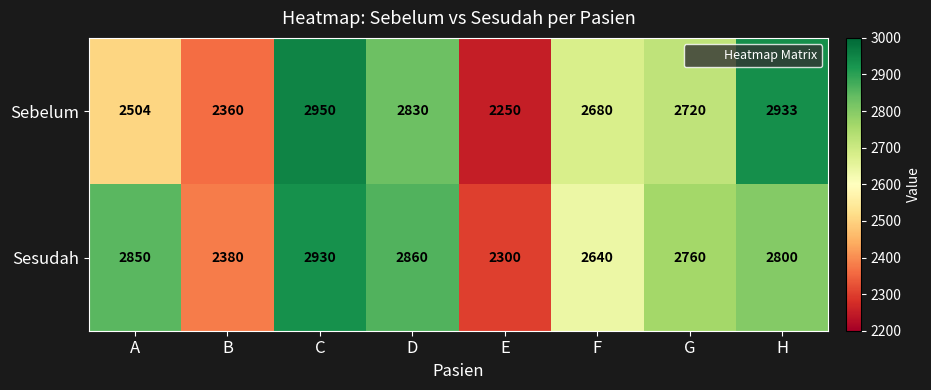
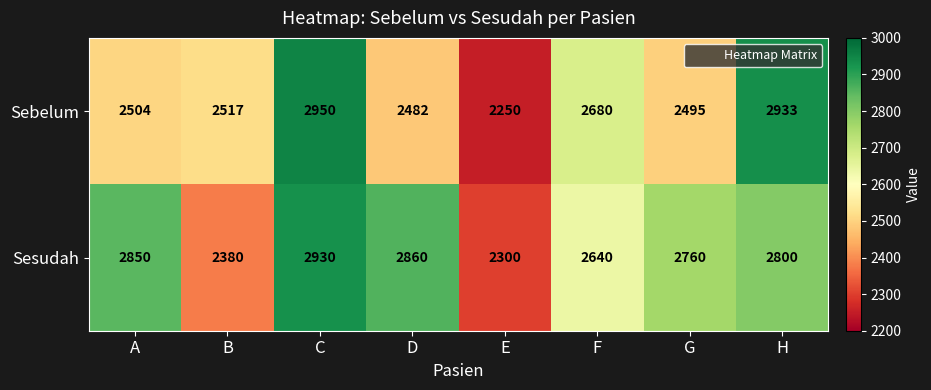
Sebelum, B: 2360 -> 2517
Sebelum, D: 2830 -> 2482
Sebelum, G: 2720 -> 2495
